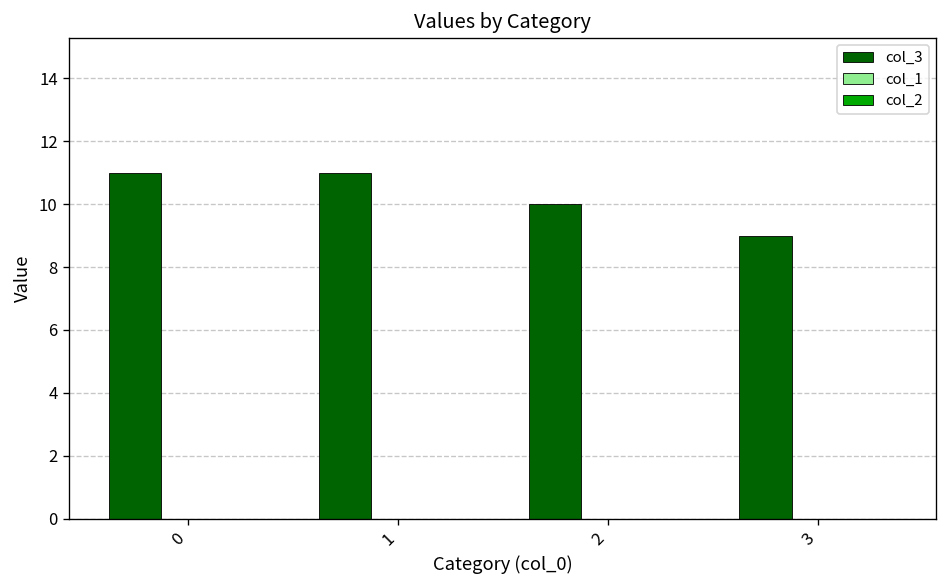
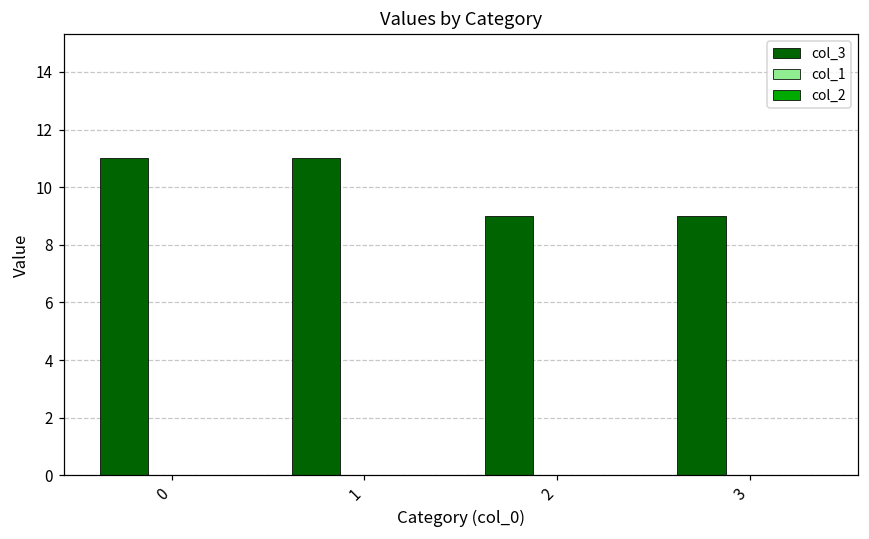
col_3, 2: 10 -> 9
